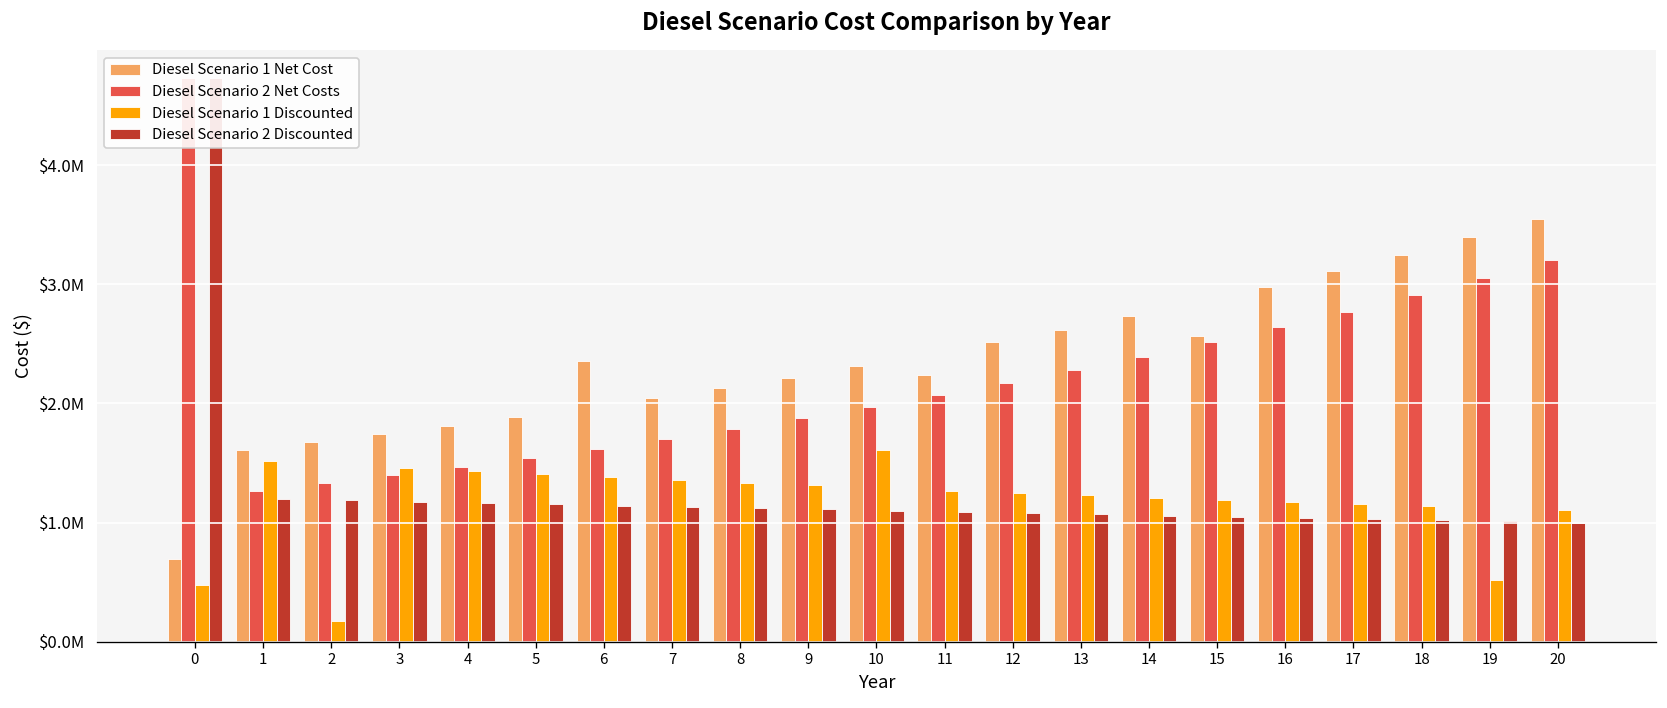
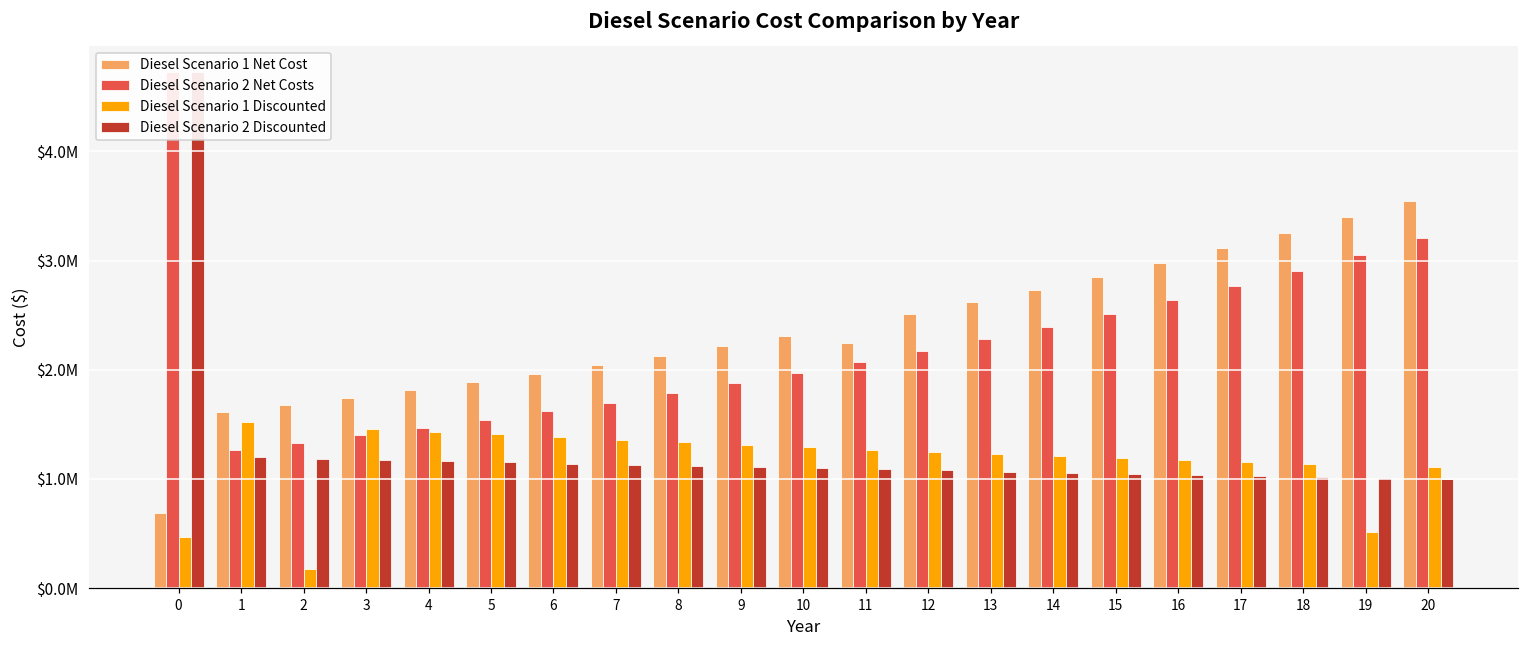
Diesel Scenario 1 Net Cost, 6: $2400000 -> $2000000
Diesel Scenario 1 Discounted, 10: $1600000 -> $1300000
Diesel Scenario 1 Net Cost, 15: $2600000 -> $2900000
